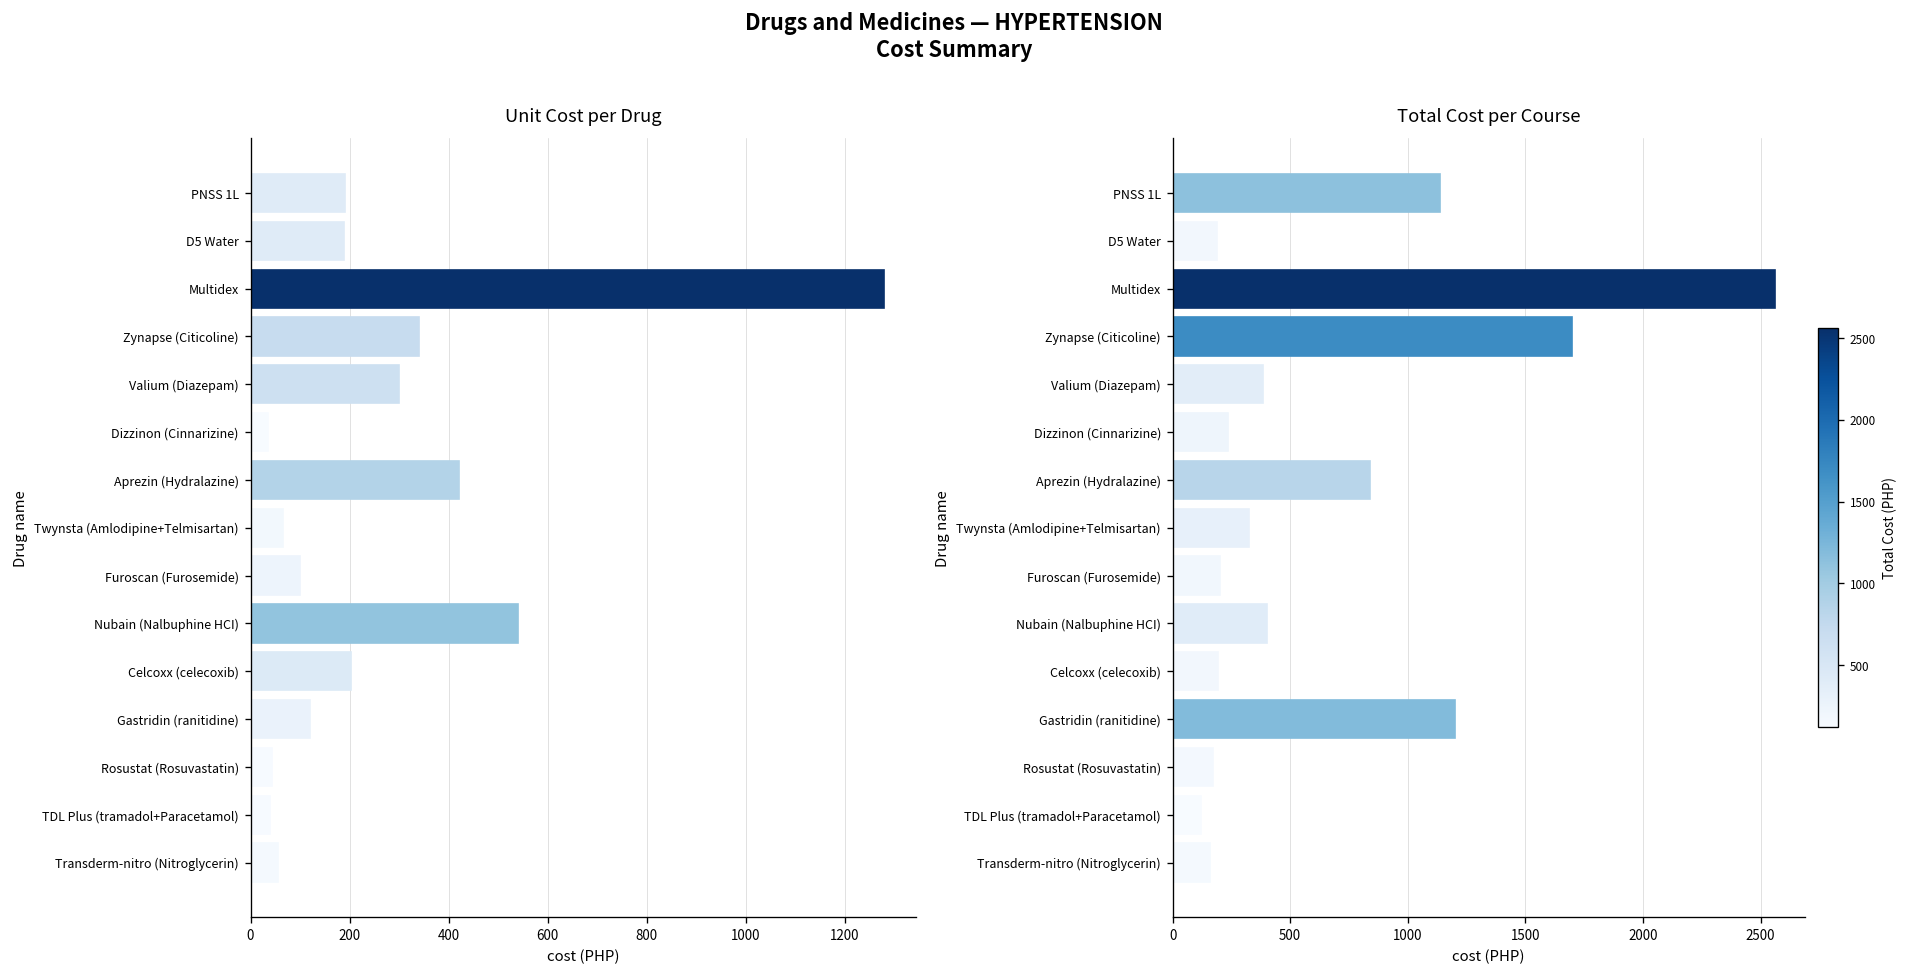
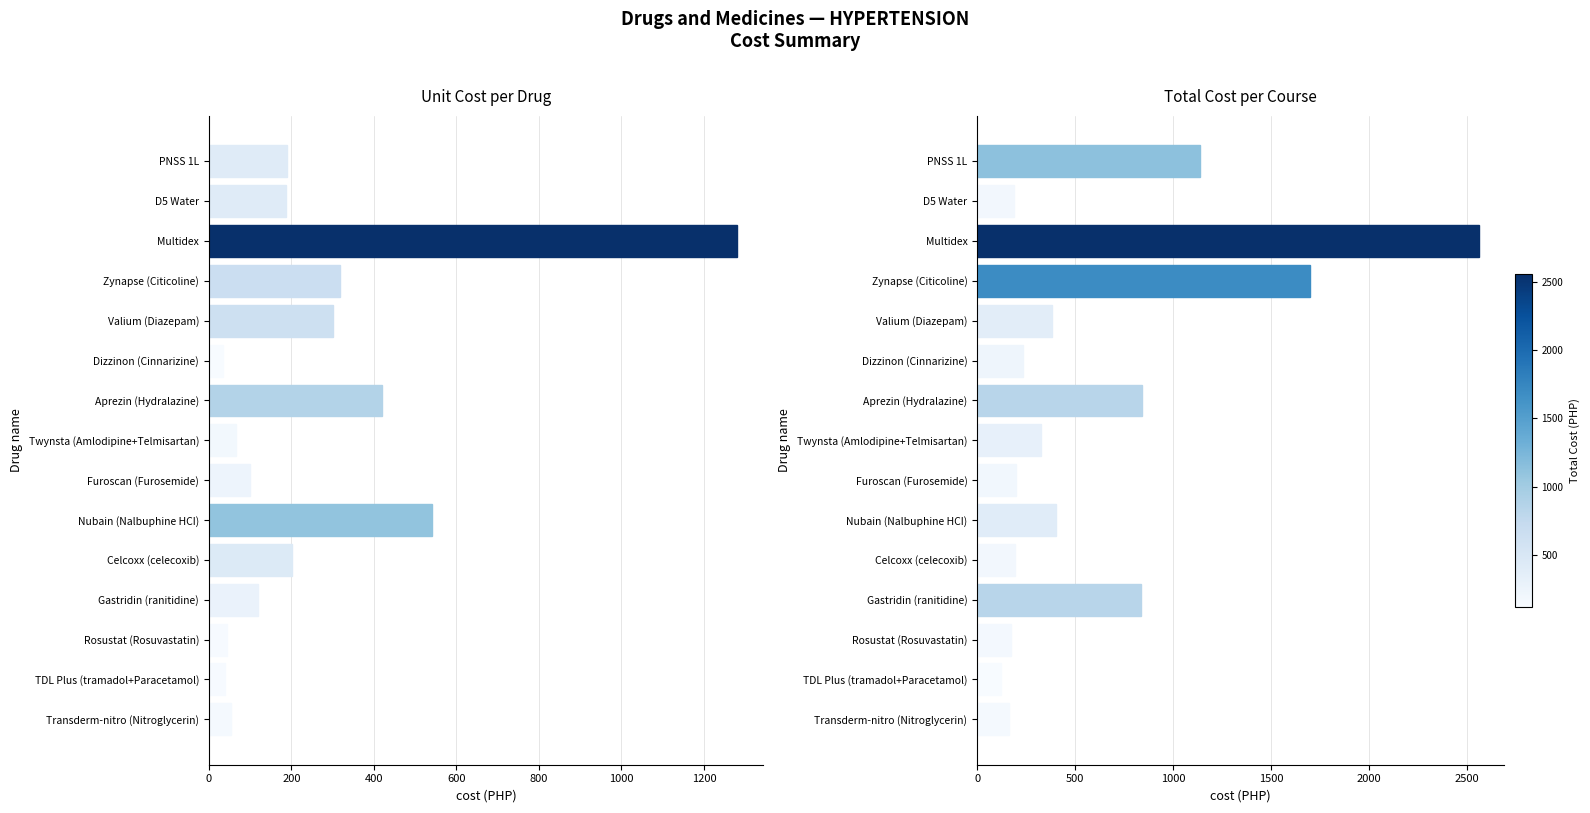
Unit Cost per Drug, Zynapse (Citicoline): 340 -> 320
Total Cost per Course, Gastridin (ranitidine): 1200 -> 840
